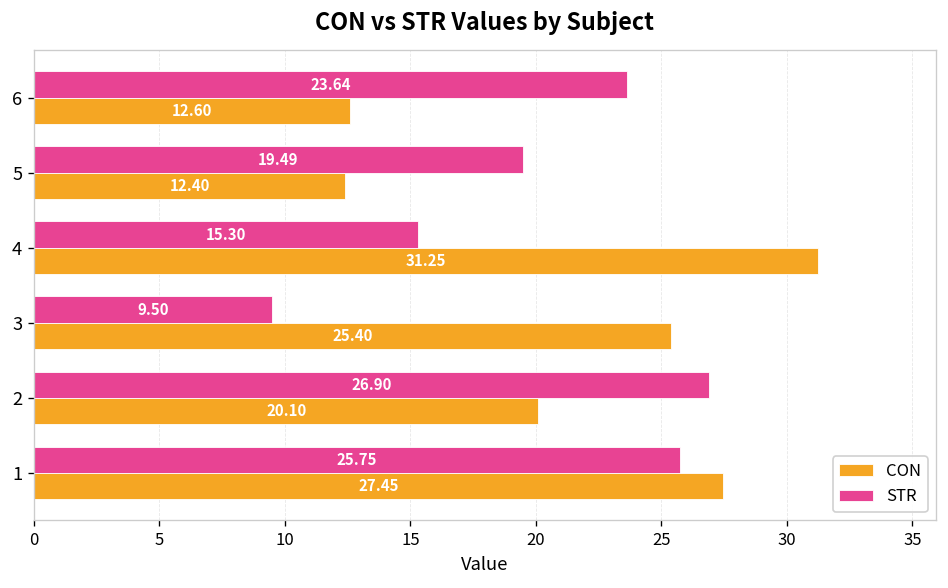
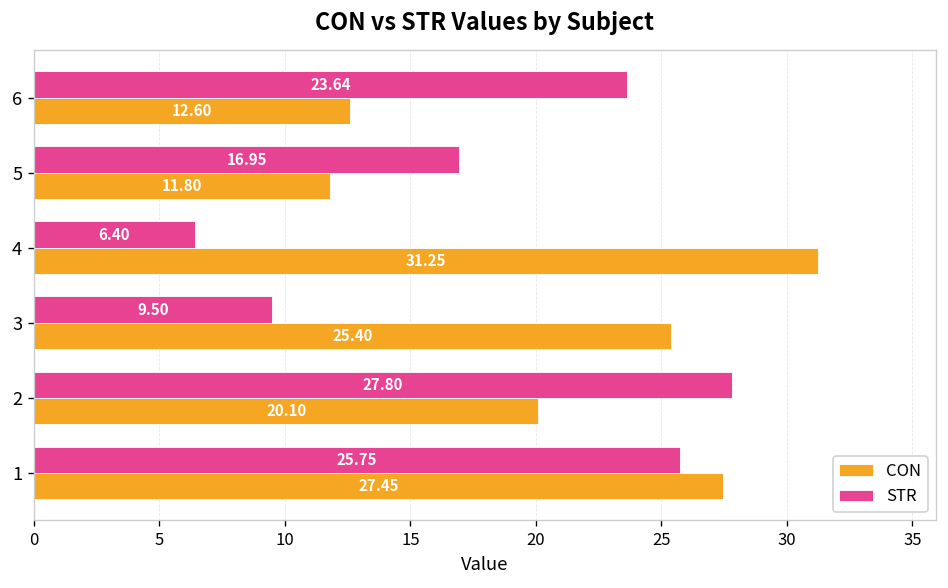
STR, 5: 19.49 -> 16.95
CON, 5: 12.40 -> 11.80
STR, 4: 15.30 -> 6.40
STR, 2: 26.90 -> 27.80
